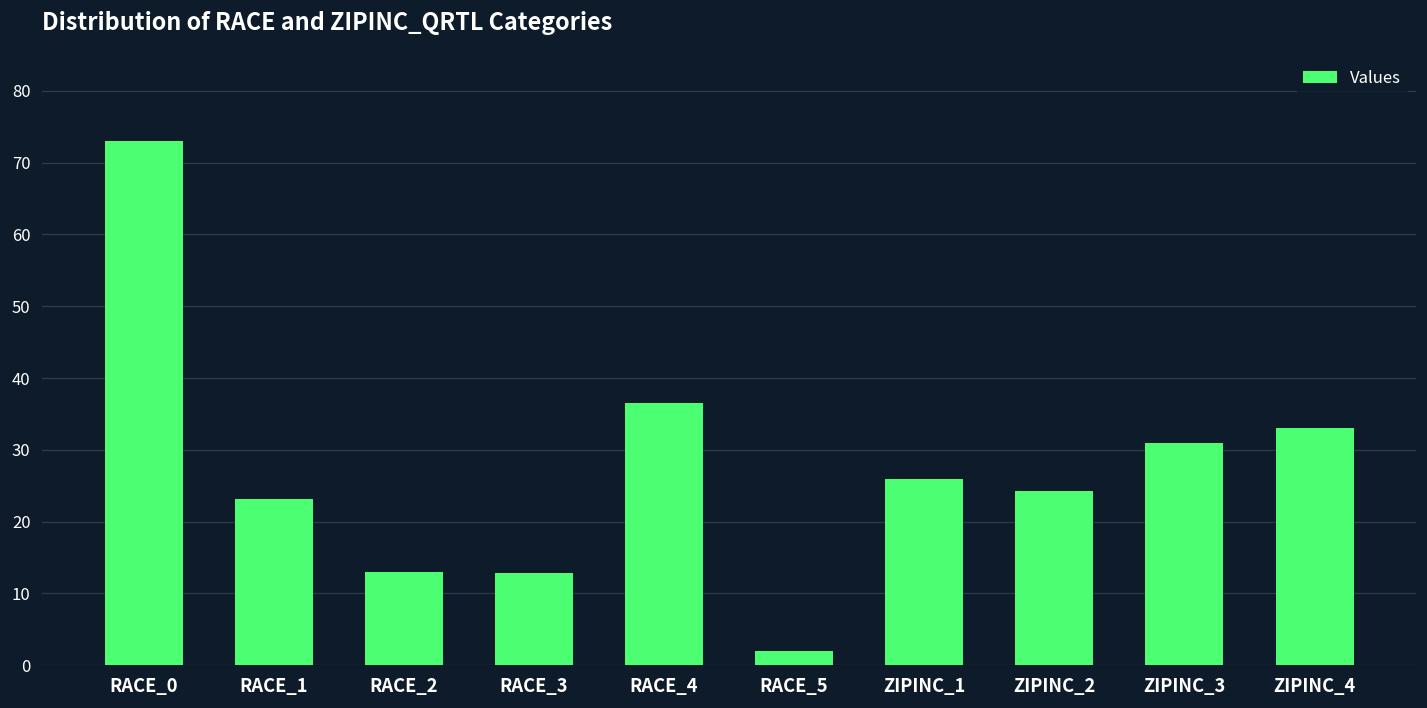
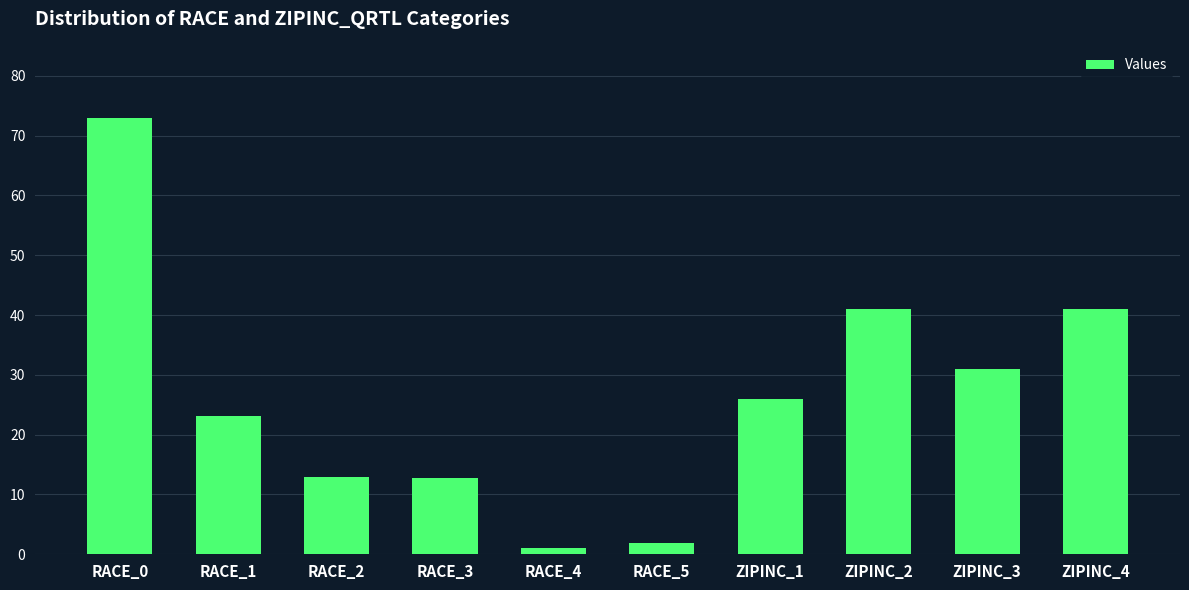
RACE_4: 37 -> 1
ZIPINC_2: 24 -> 41
ZIPINC_4: 33 -> 41
